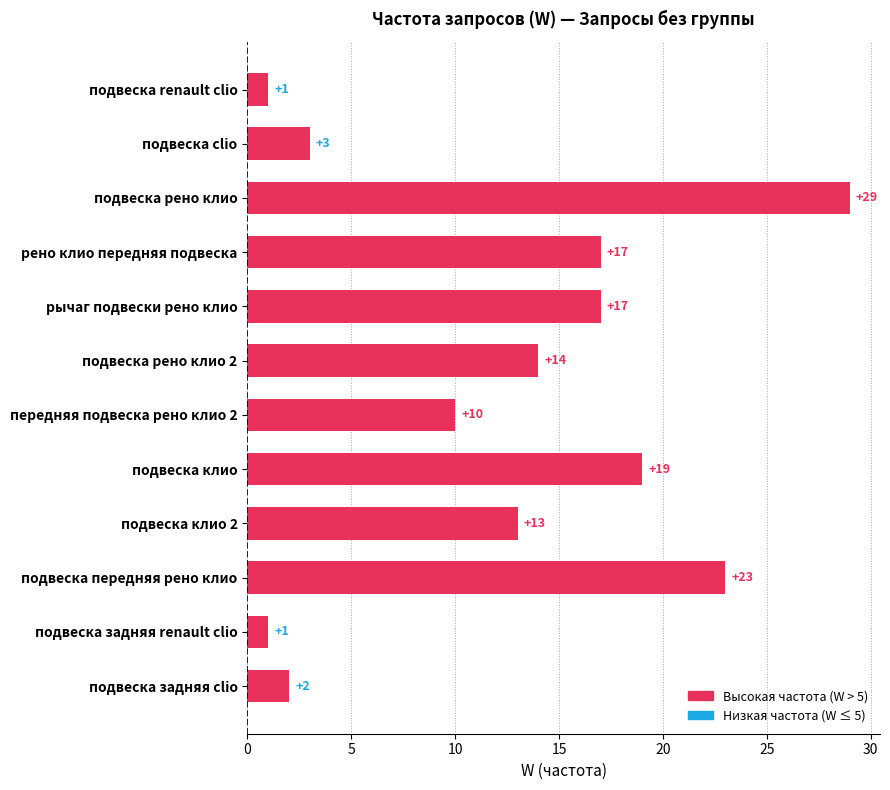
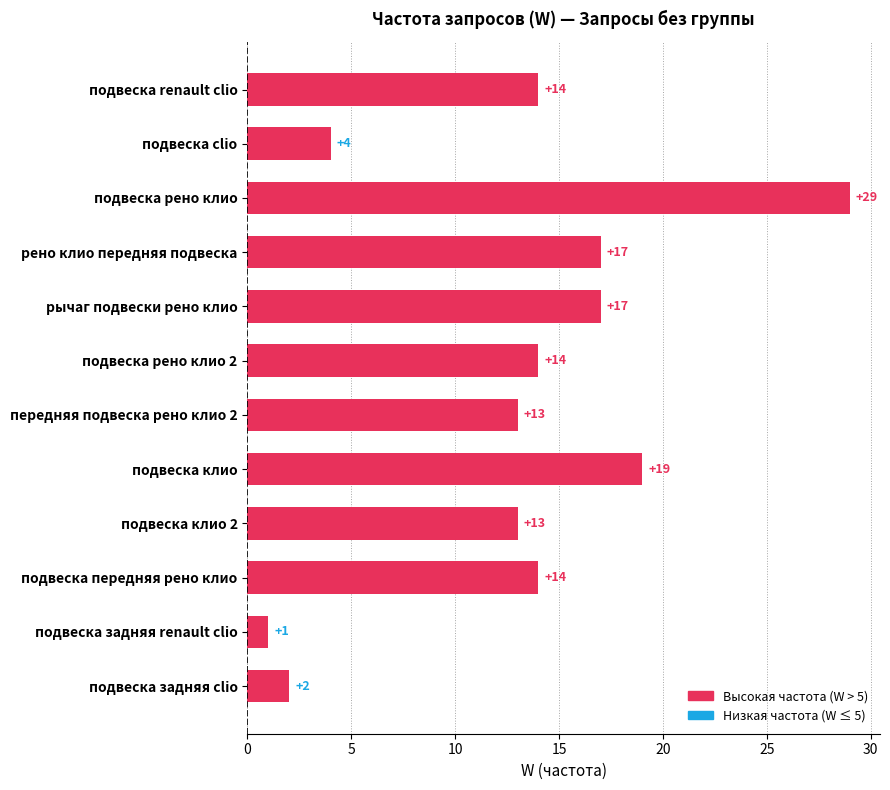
подвеска renault clio: +1 -> +14
подвеска clio: +3 -> +4
передняя подвеска рено клио 2: +10 -> +13
подвеска передняя рено клио: +23 -> +14
